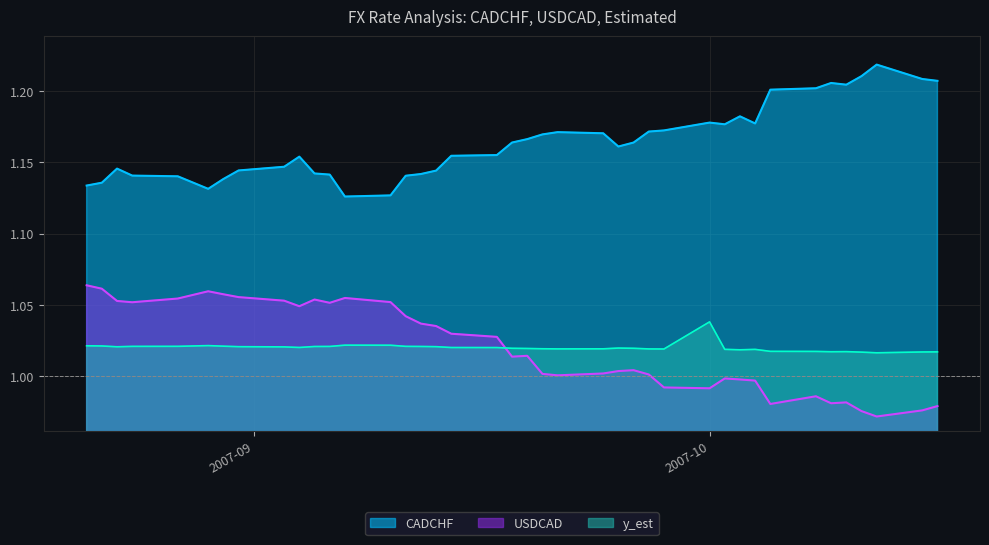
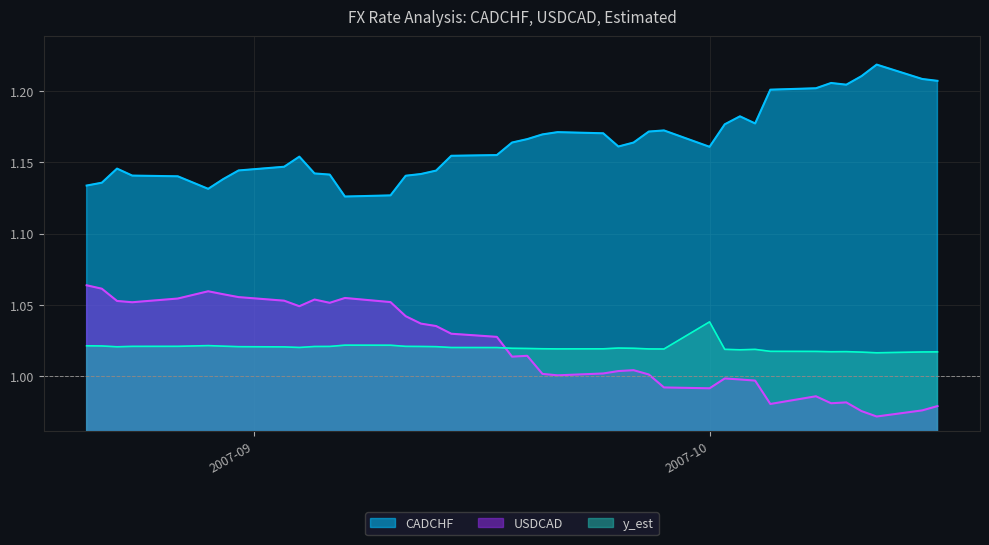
CADCHF, 2007-10: 1.178 -> 1.161
